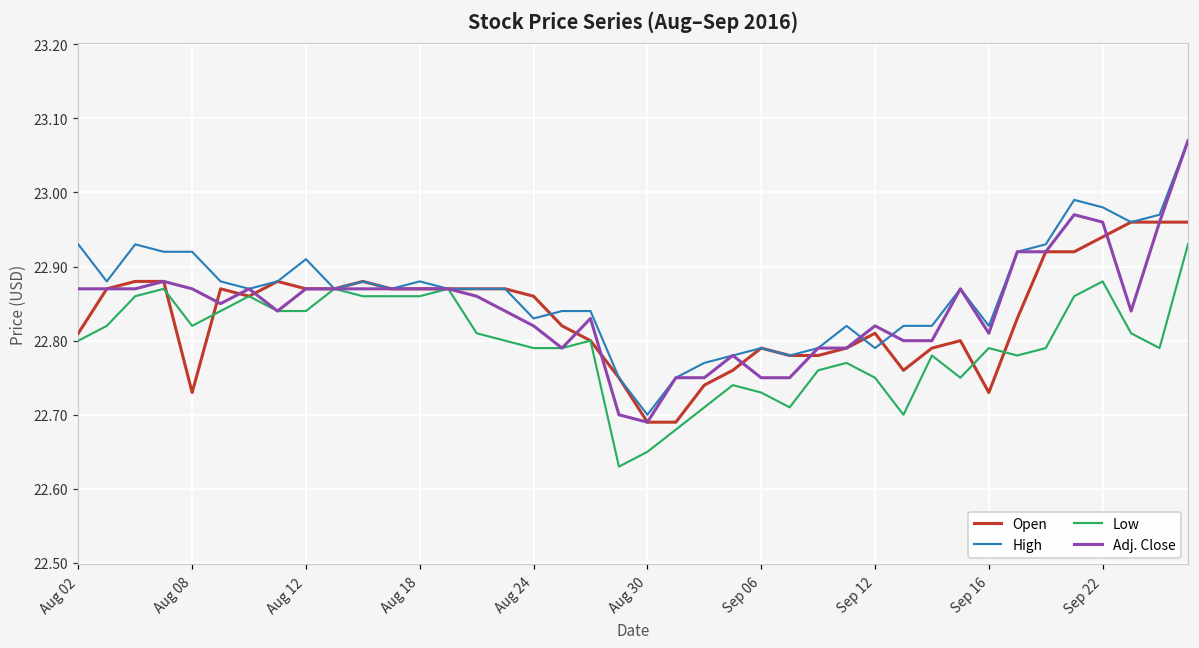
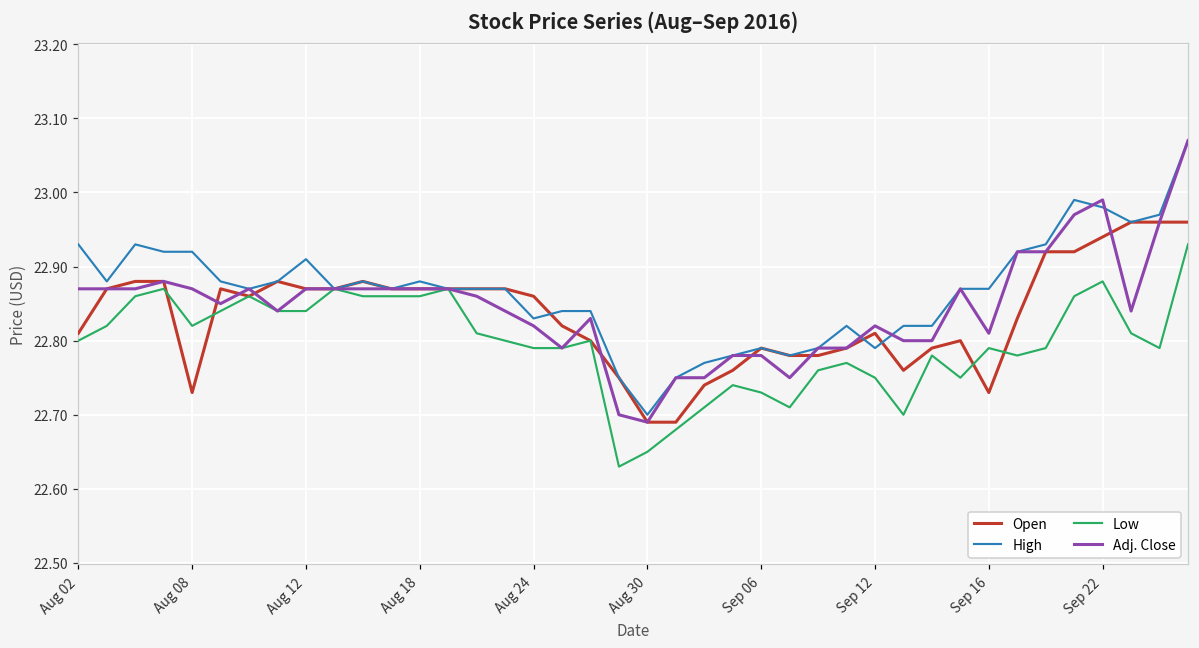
Adj. Close, Sep 06: 22.75 -> 22.78
High, Sep 16: 22.82 -> 22.87
Adj. Close, Sep 22: 22.96 -> 22.99
